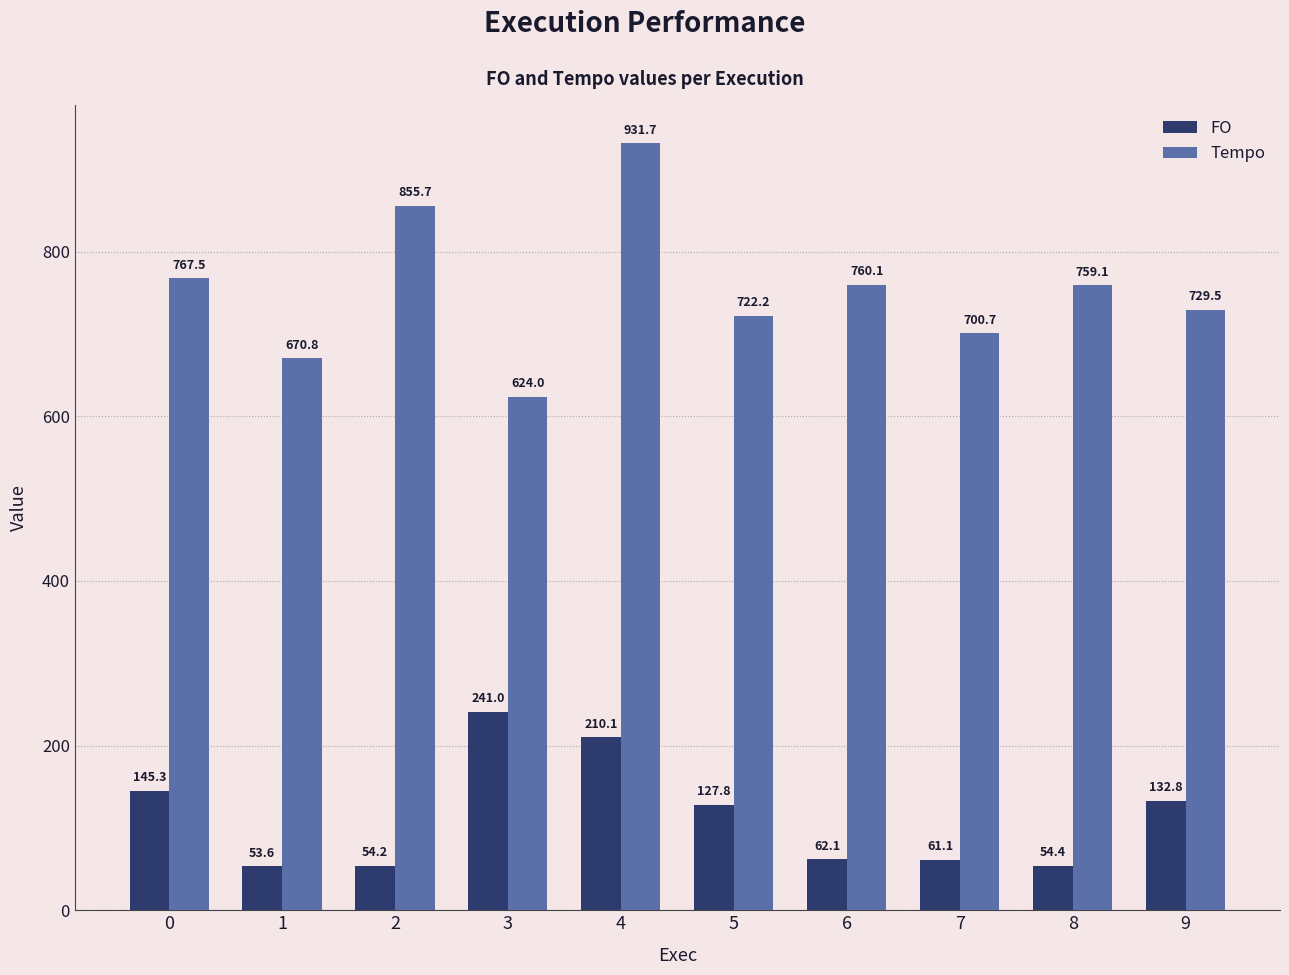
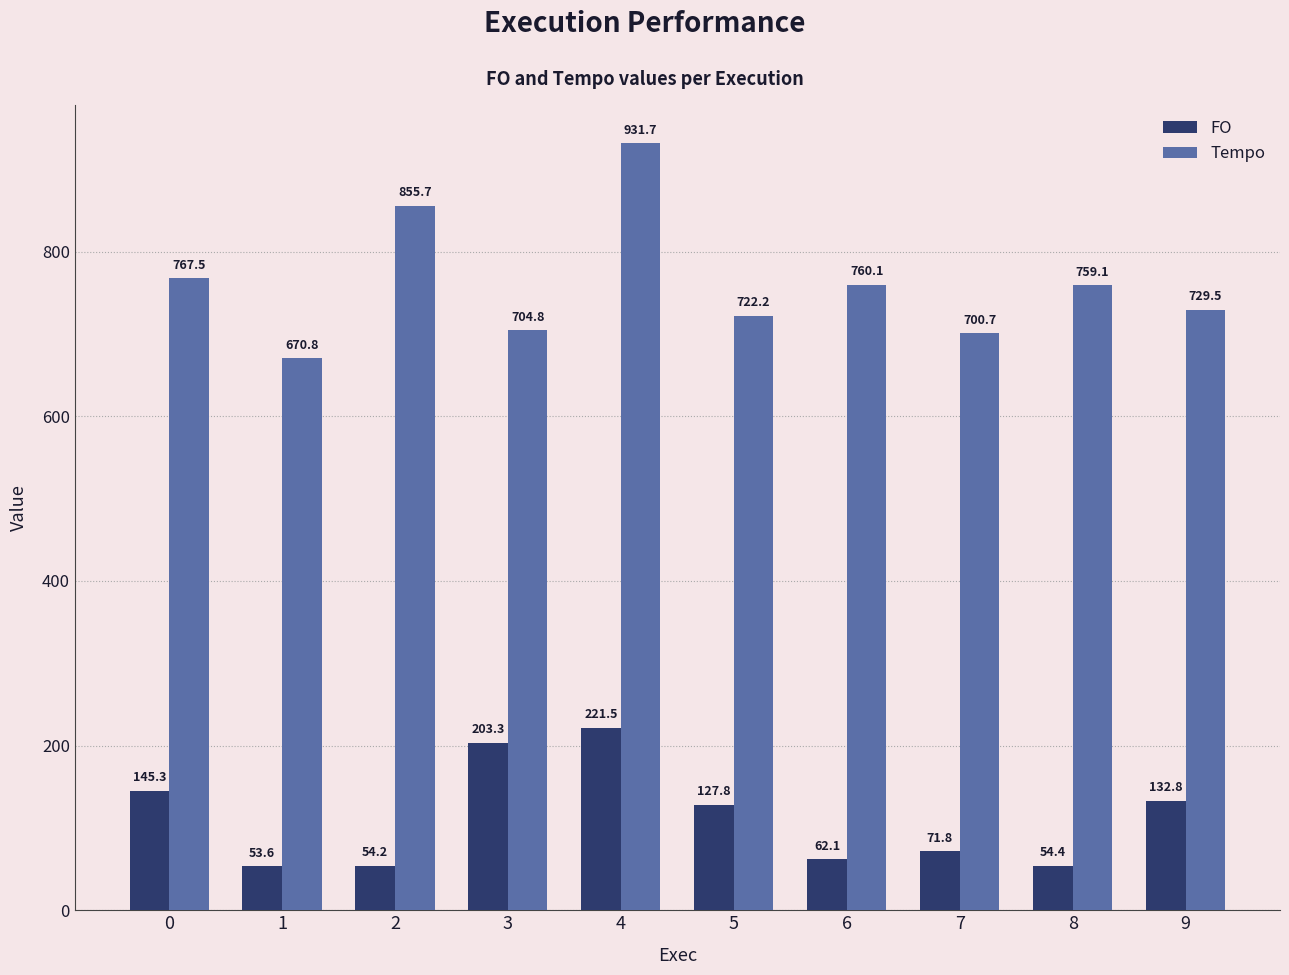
FO, 3: 241.0 -> 203.3
Tempo, 3: 624.0 -> 704.8
FO, 4: 210.1 -> 221.5
FO, 7: 61.1 -> 71.8
